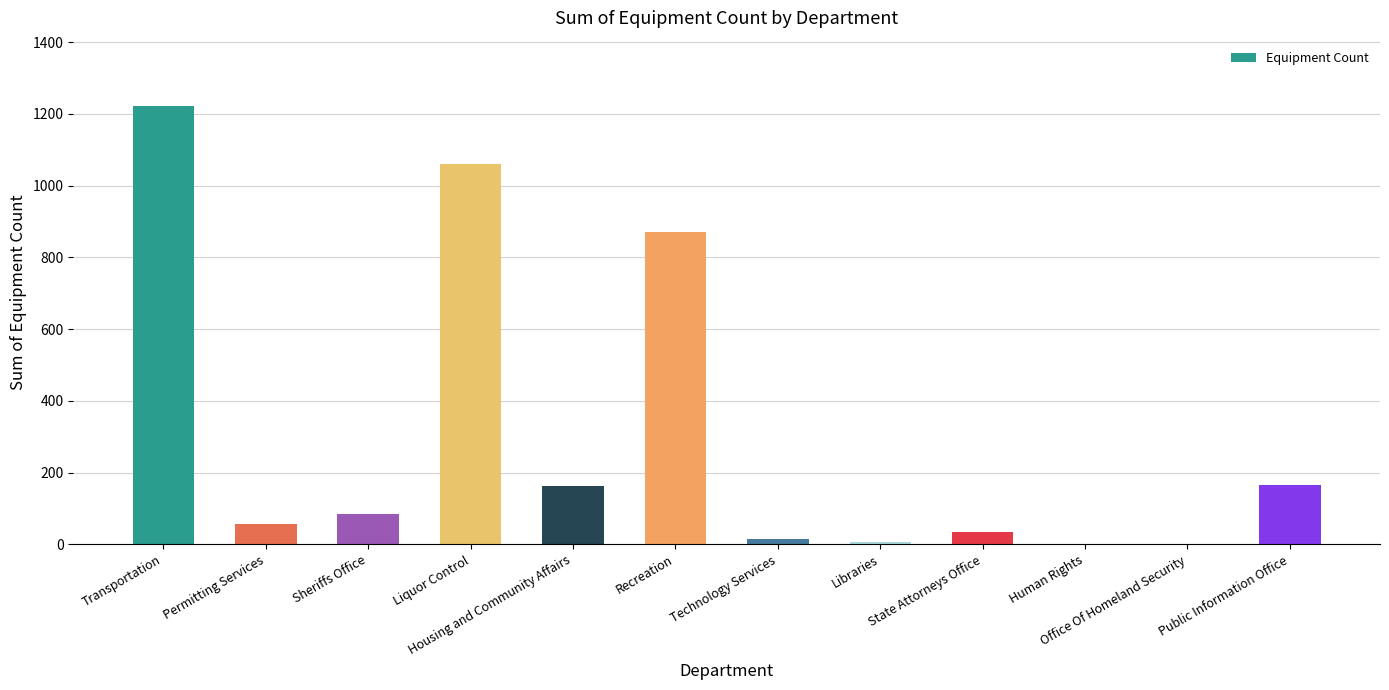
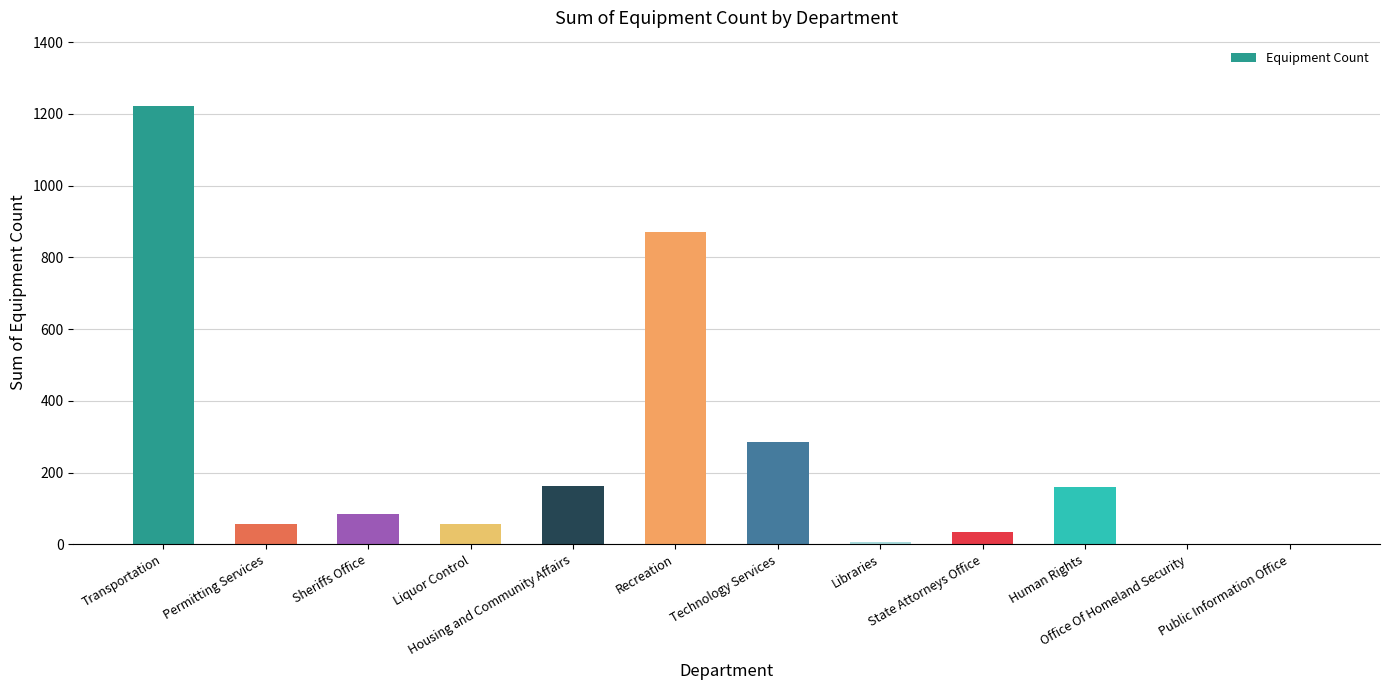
Liquor Control: 1060 -> 60
Technology Services: 20 -> 280
Human Rights: 0 -> 160
Public Information Office: 170 -> 0
